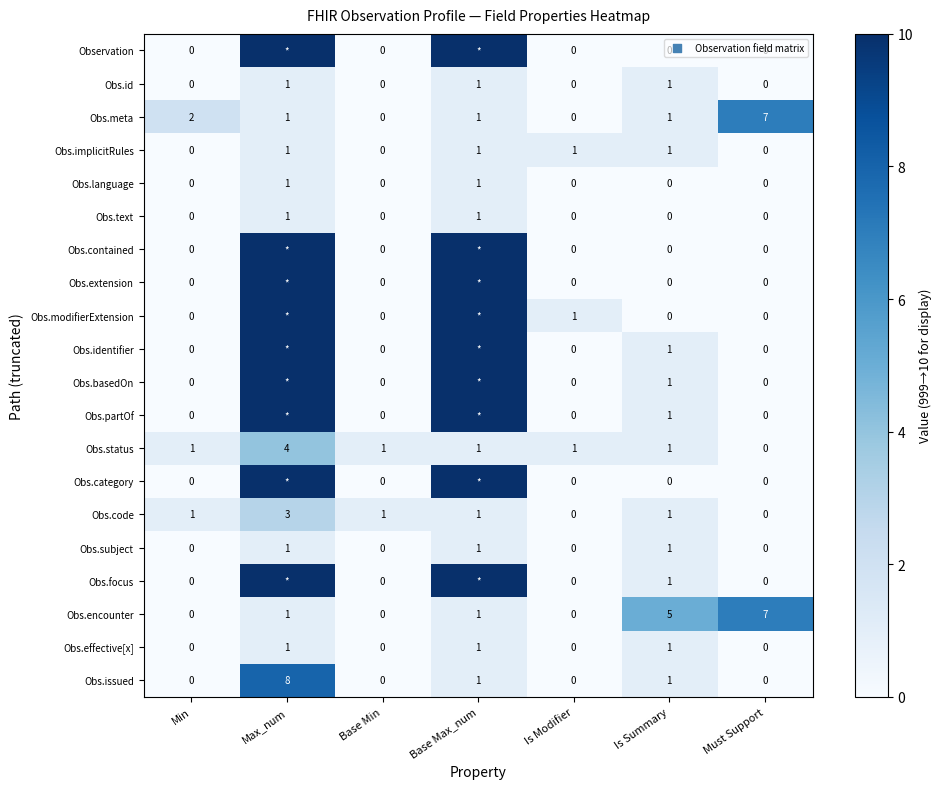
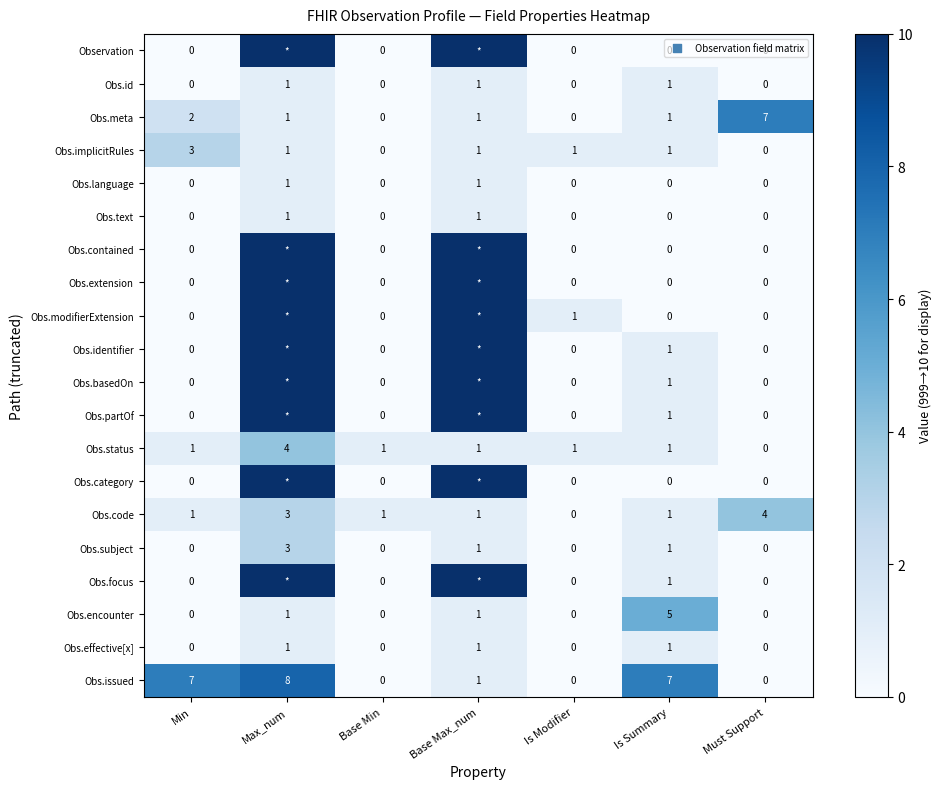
Obs.implicitRules, Min: 0 -> 3
Obs.code, Must Support: 0 -> 4
Obs.subject, Max_num: 1 -> 3
Obs.encounter, Must Support: 7 -> 0
Obs.issued, Min: 0 -> 7
Obs.issued, Is Summary: 1 -> 7
